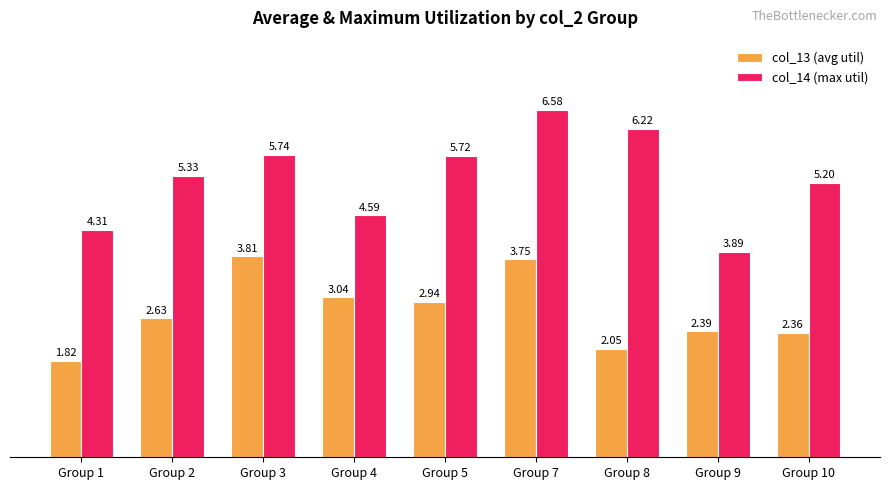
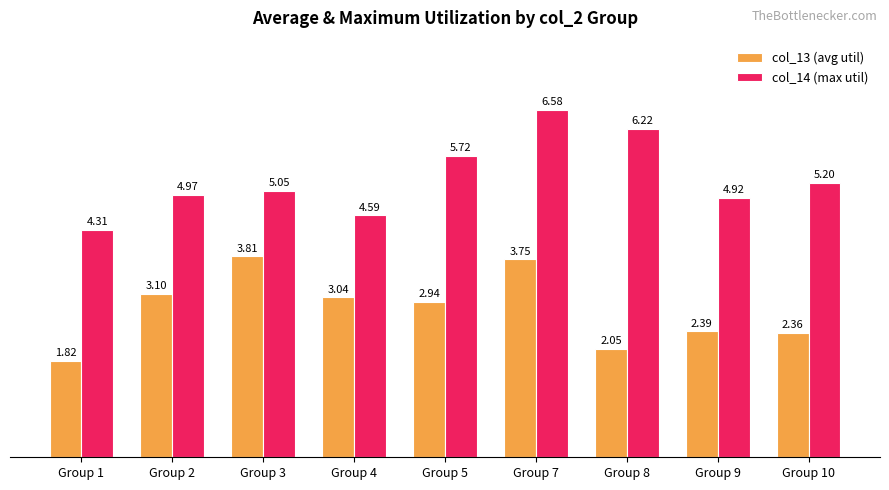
col_13 (avg util), Group 2: 2.63 -> 3.10
col_14 (max util), Group 2: 5.33 -> 4.97
col_14 (max util), Group 3: 5.74 -> 5.05
col_14 (max util), Group 9: 3.89 -> 4.92
